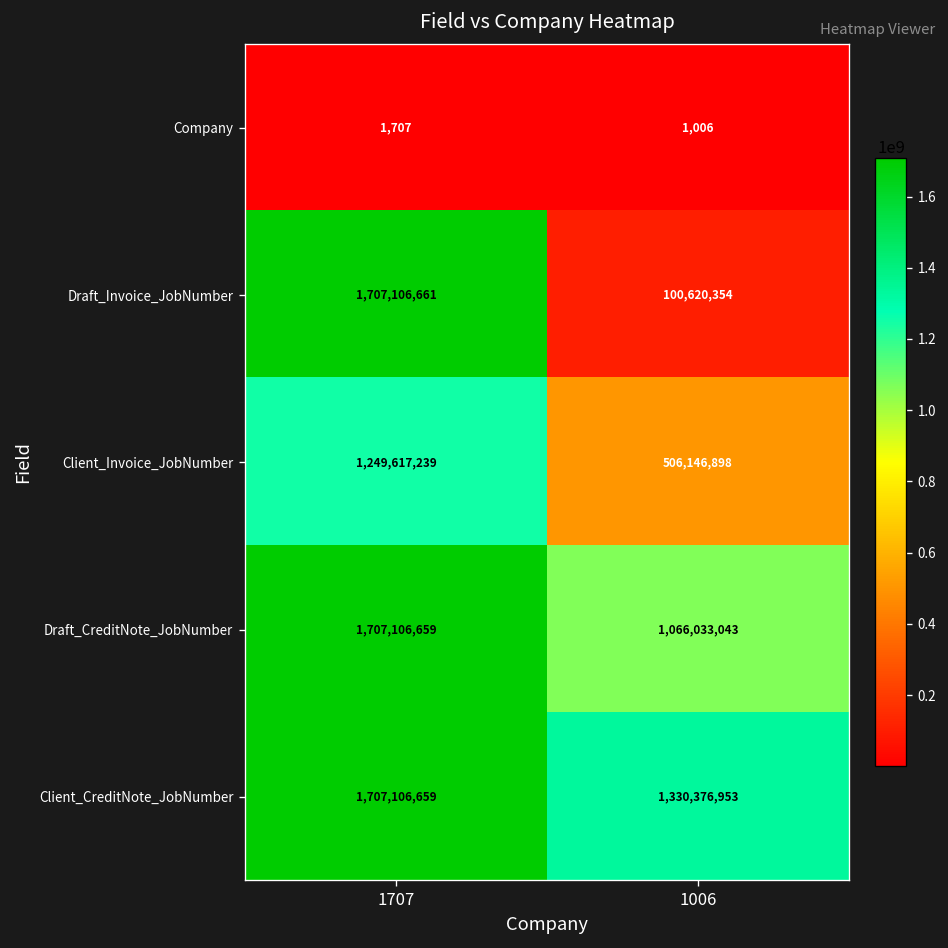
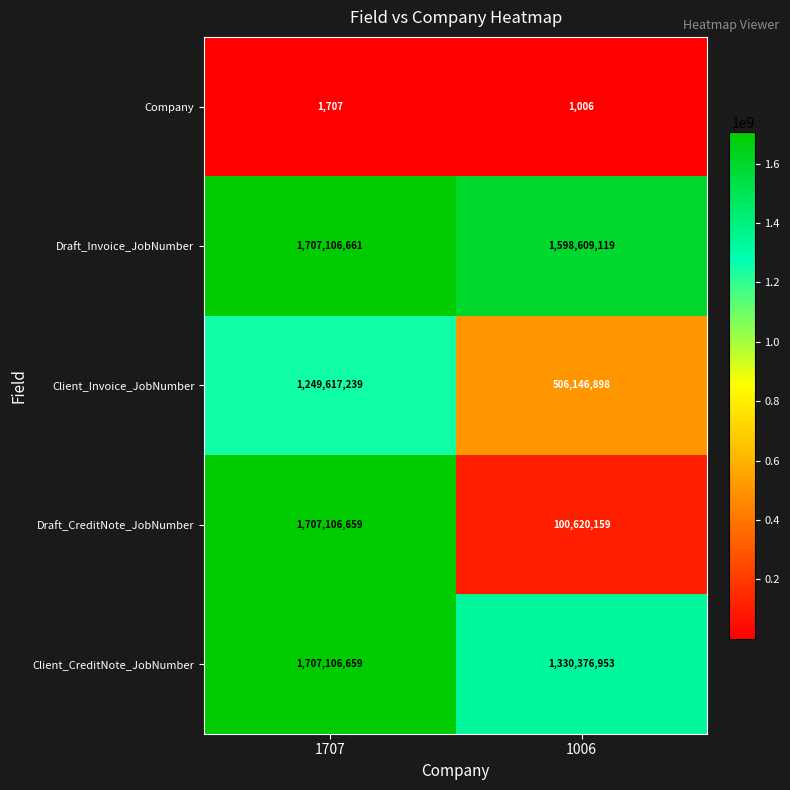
Draft_Invoice_JobNumber, 1006: 100,620,354 -> 1,598,609,119
Draft_CreditNote_JobNumber, 1006: 1,066,033,043 -> 100,620,159
